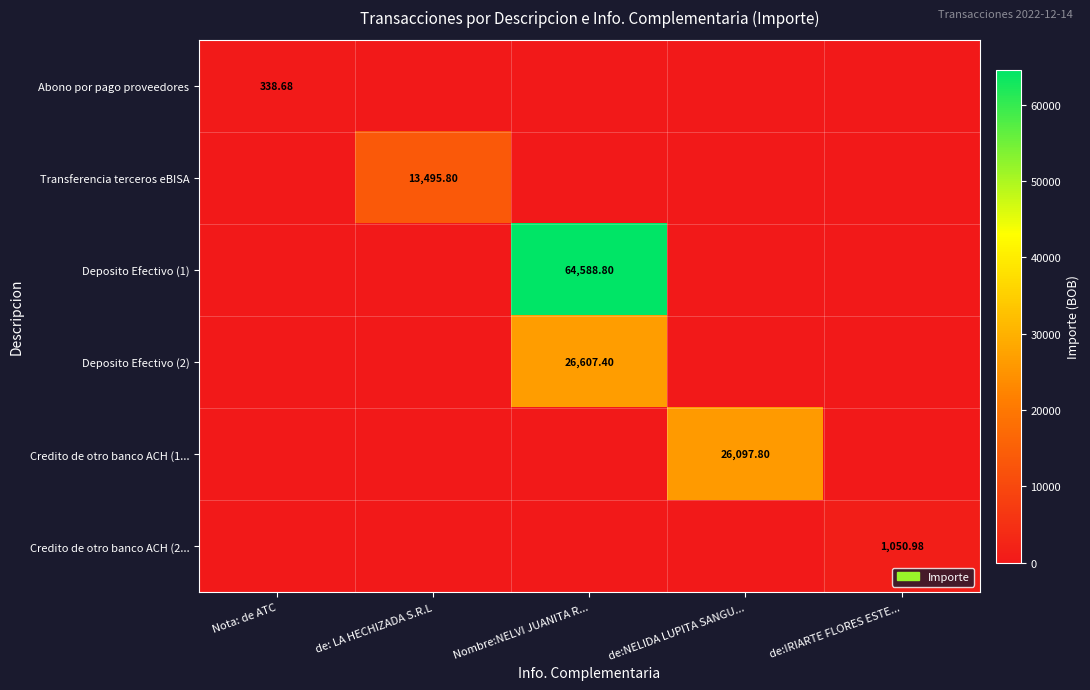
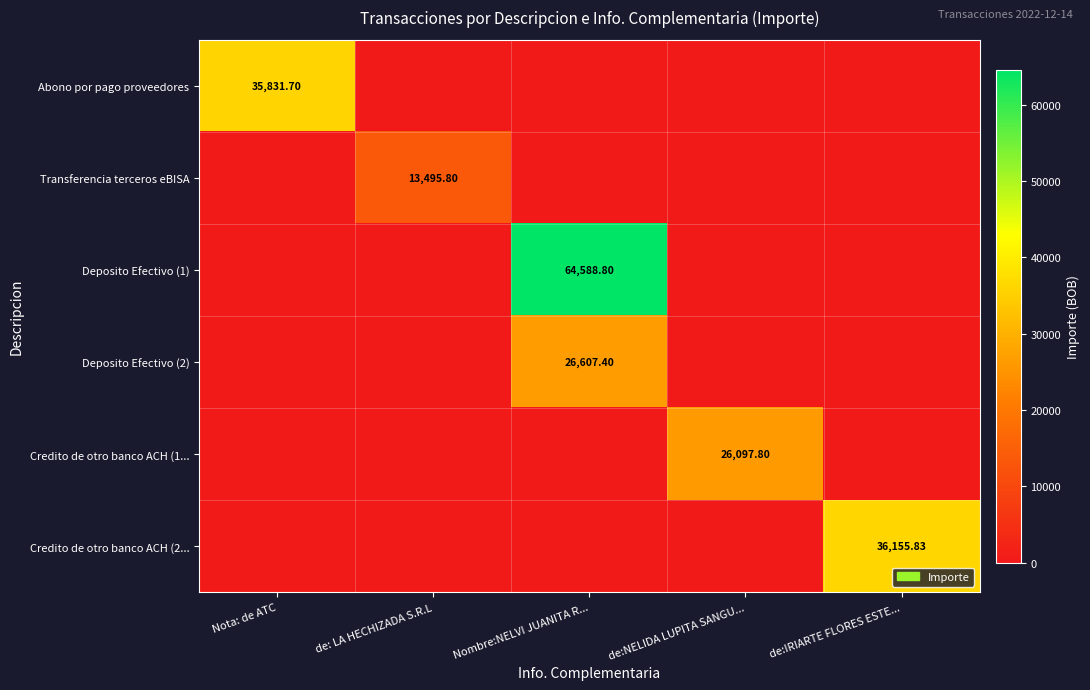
Abono por pago proveedores, Nota: de ATC: 338.68 -> 35,831.70
Credito de otro banco ACH (2..., de:IRIARTE FLORES ESTE...: 1,050.98 -> 36,155.83
